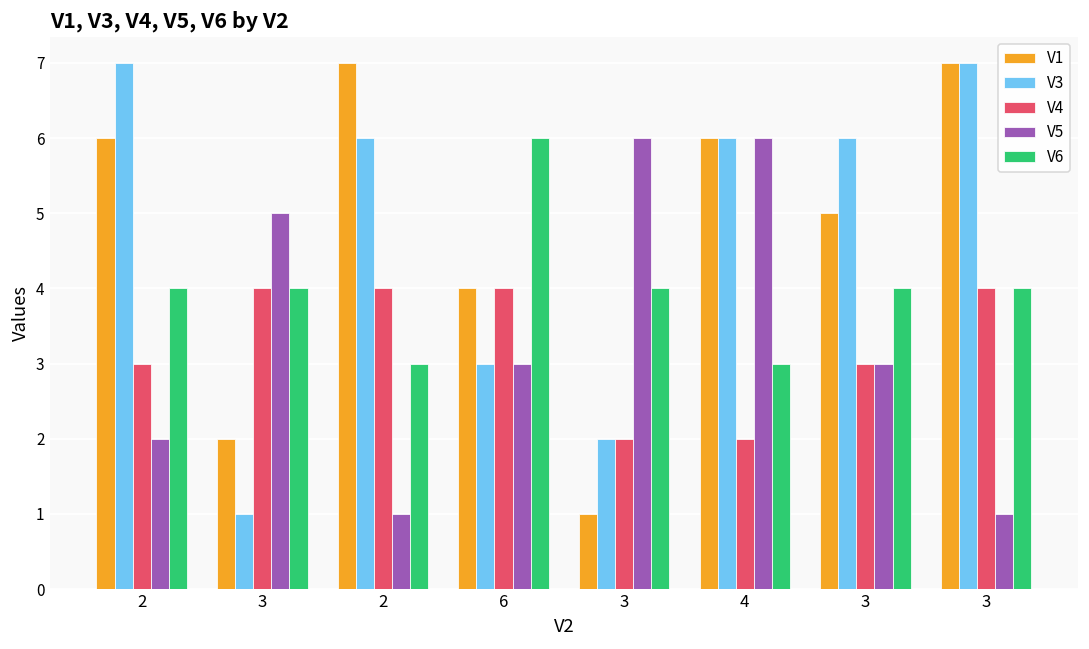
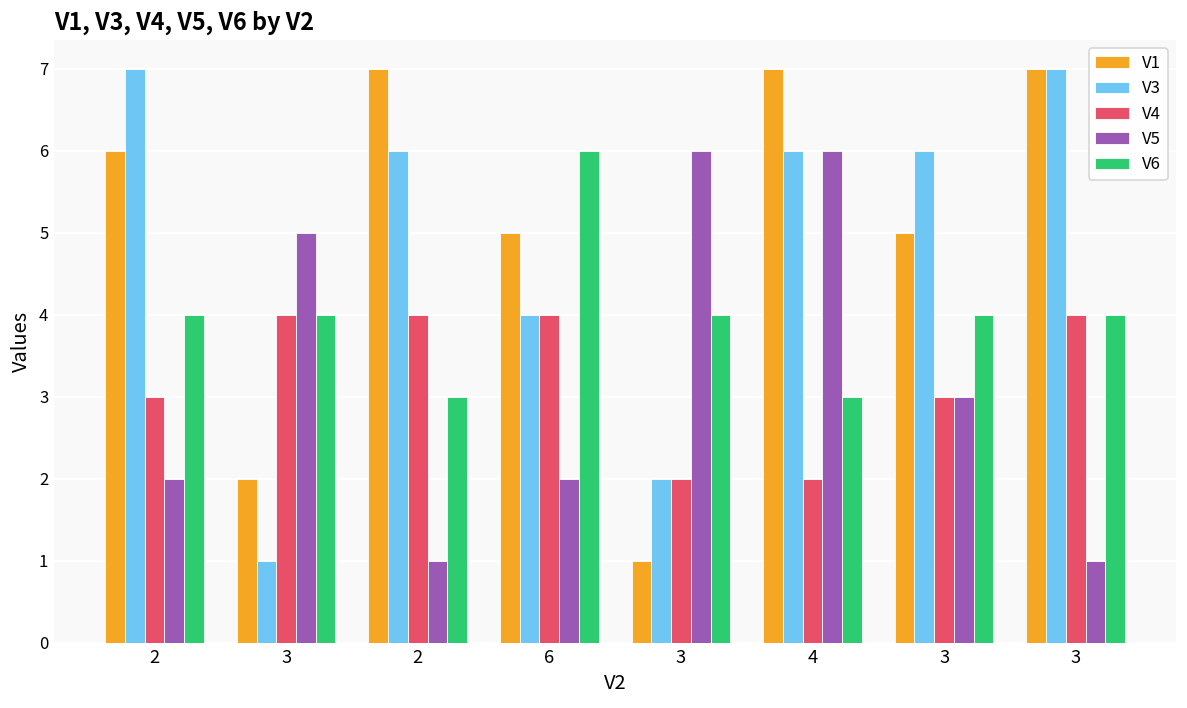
V1, 6: 4 -> 5
V3, 6: 3 -> 4
V5, 6: 3 -> 2
V1, 4: 6 -> 7
